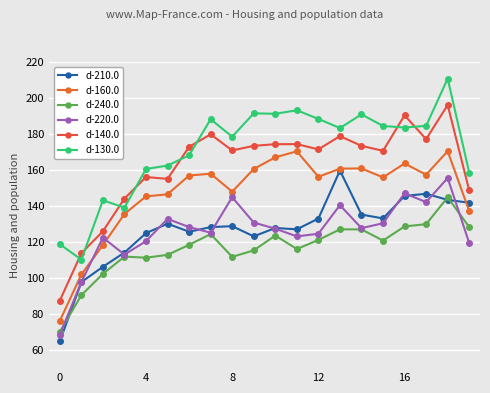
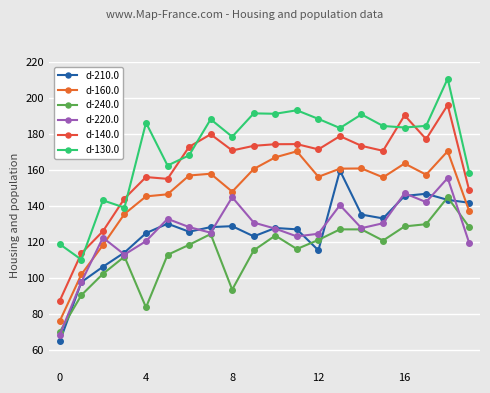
d-240.0, 4: 111 -> 84
d-130.0, 4: 161 -> 186
d-240.0, 8: 112 -> 94
d-210.0, 12: 133 -> 115
